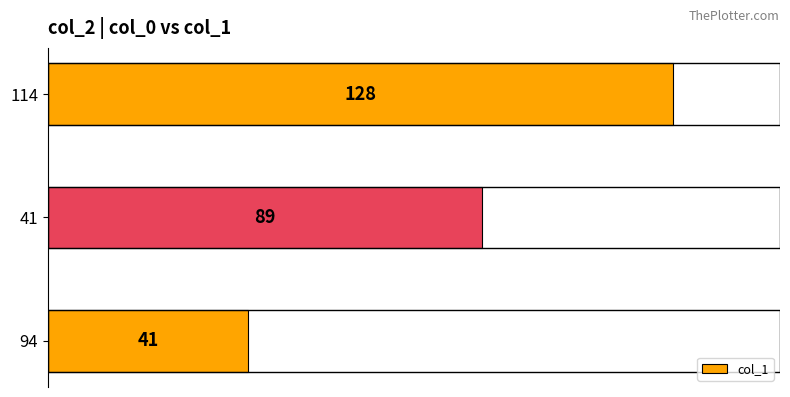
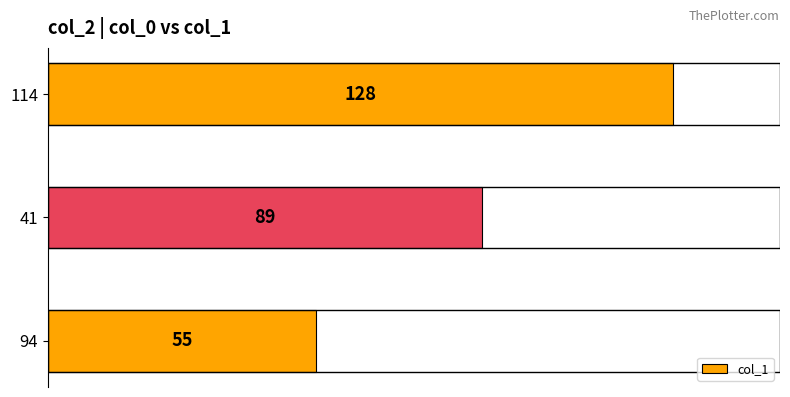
94: 41 -> 55
